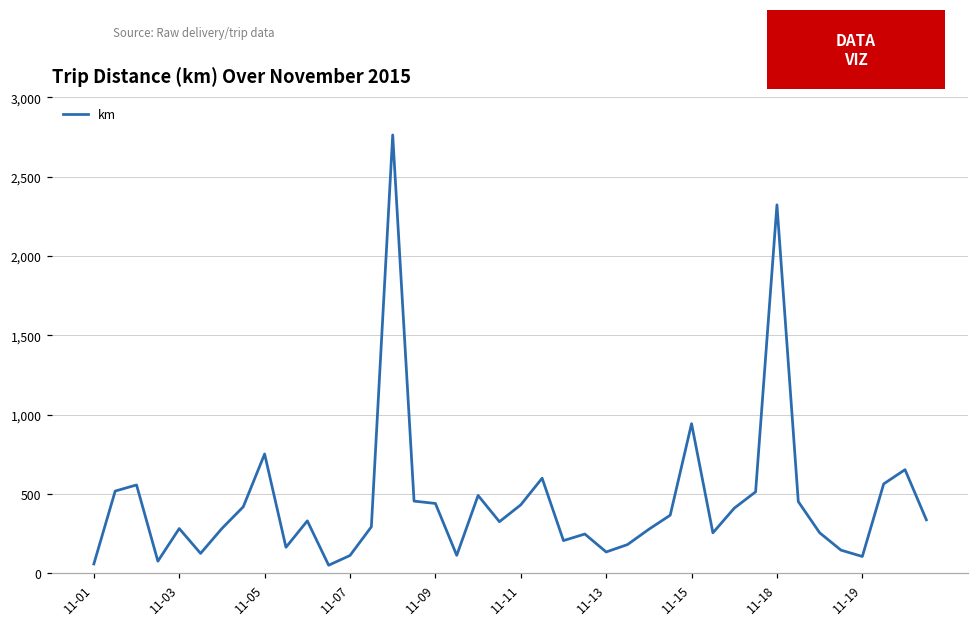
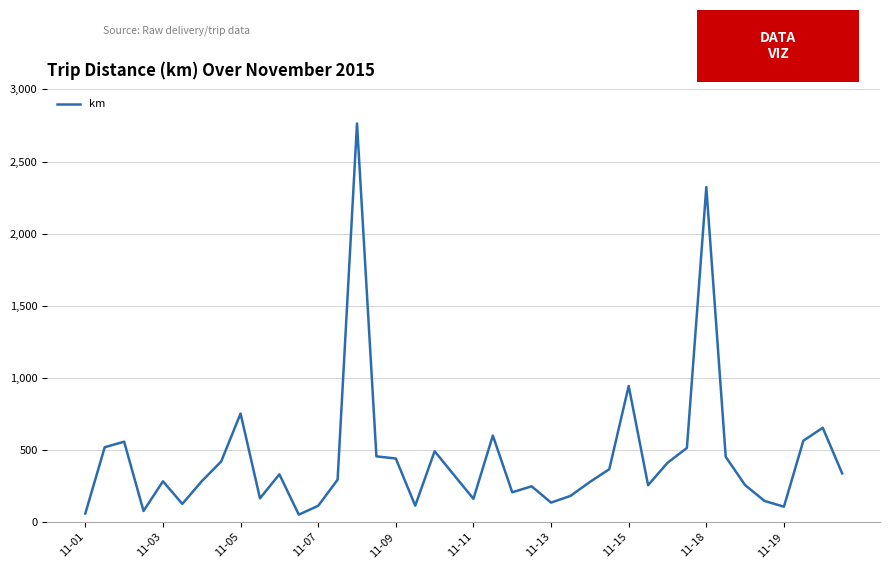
11-11: 430 -> 160
